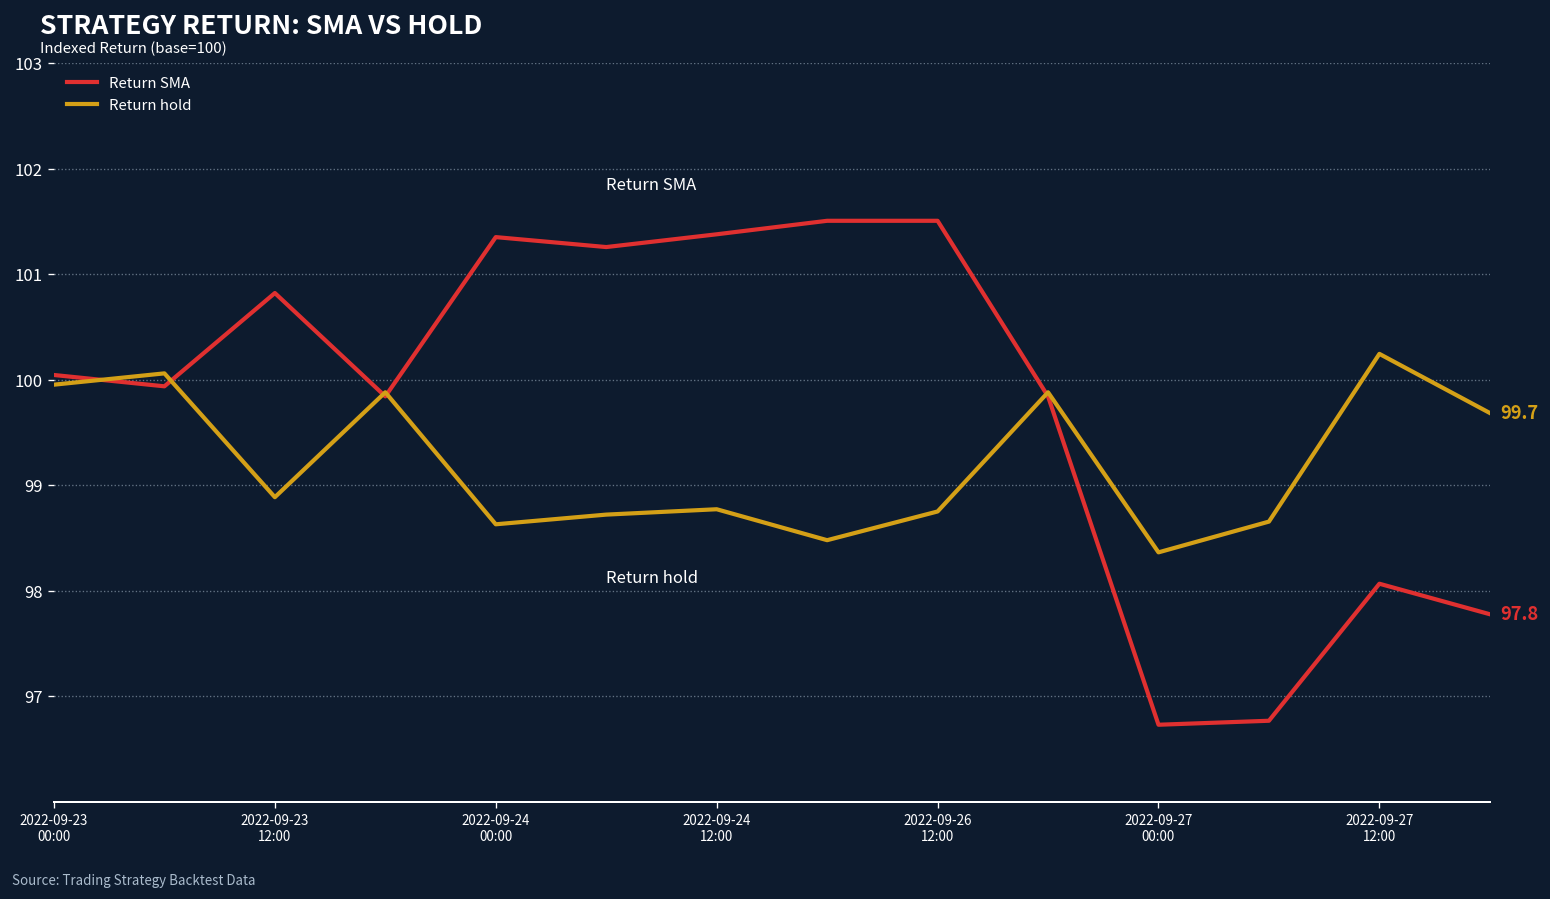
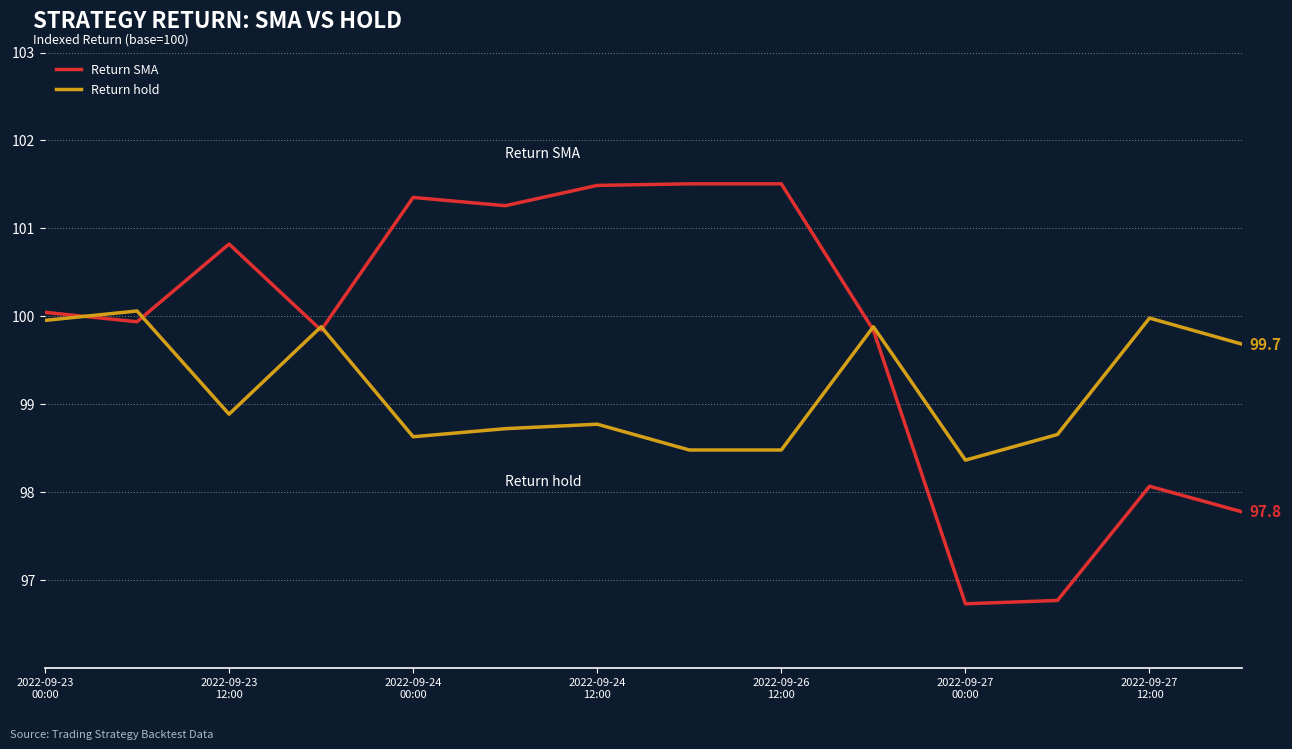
Return SMA, 2022-09-24 12:00: 101.4 -> 101.5
Return hold, 2022-09-26 12:00: 98.8 -> 98.5
Return hold, 2022-09-27 12:00: 100.2 -> 100.0
